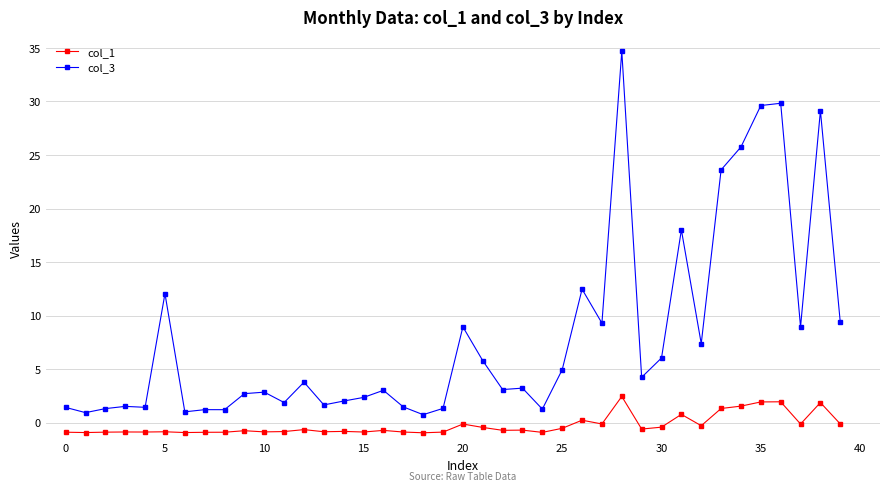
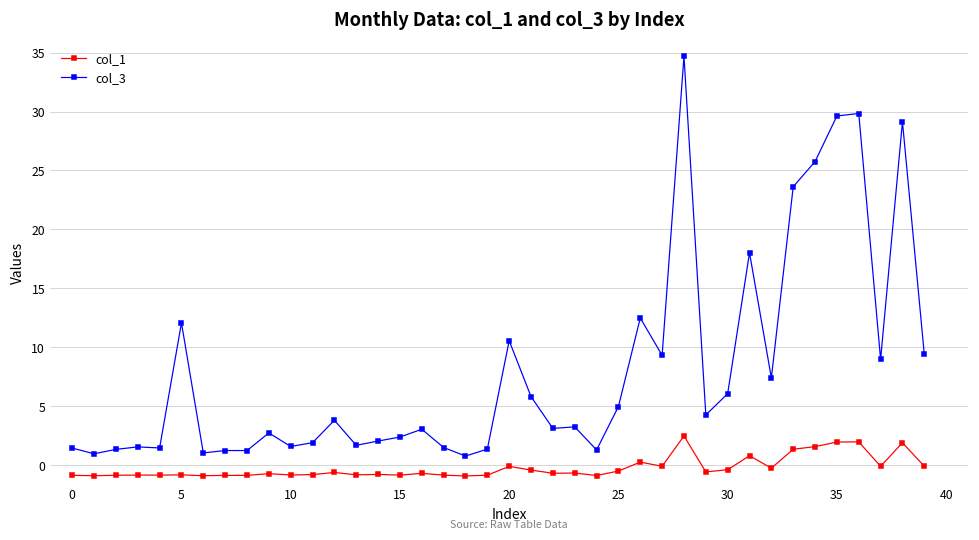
col_3, 10: 2.9 -> 1.6
col_3, 20: 9.0 -> 10.5
